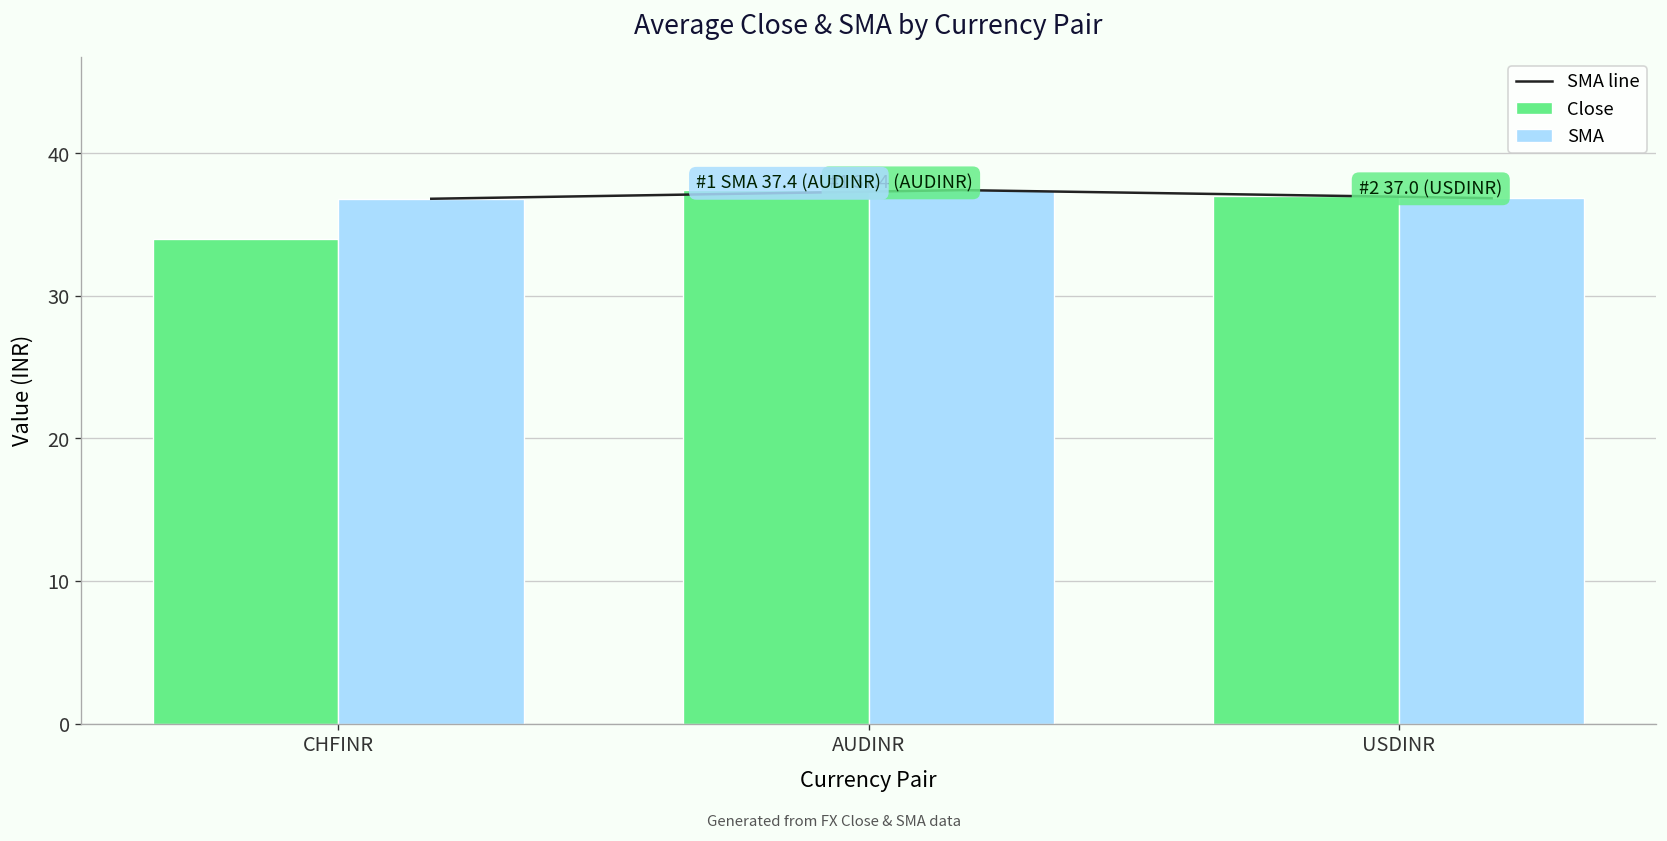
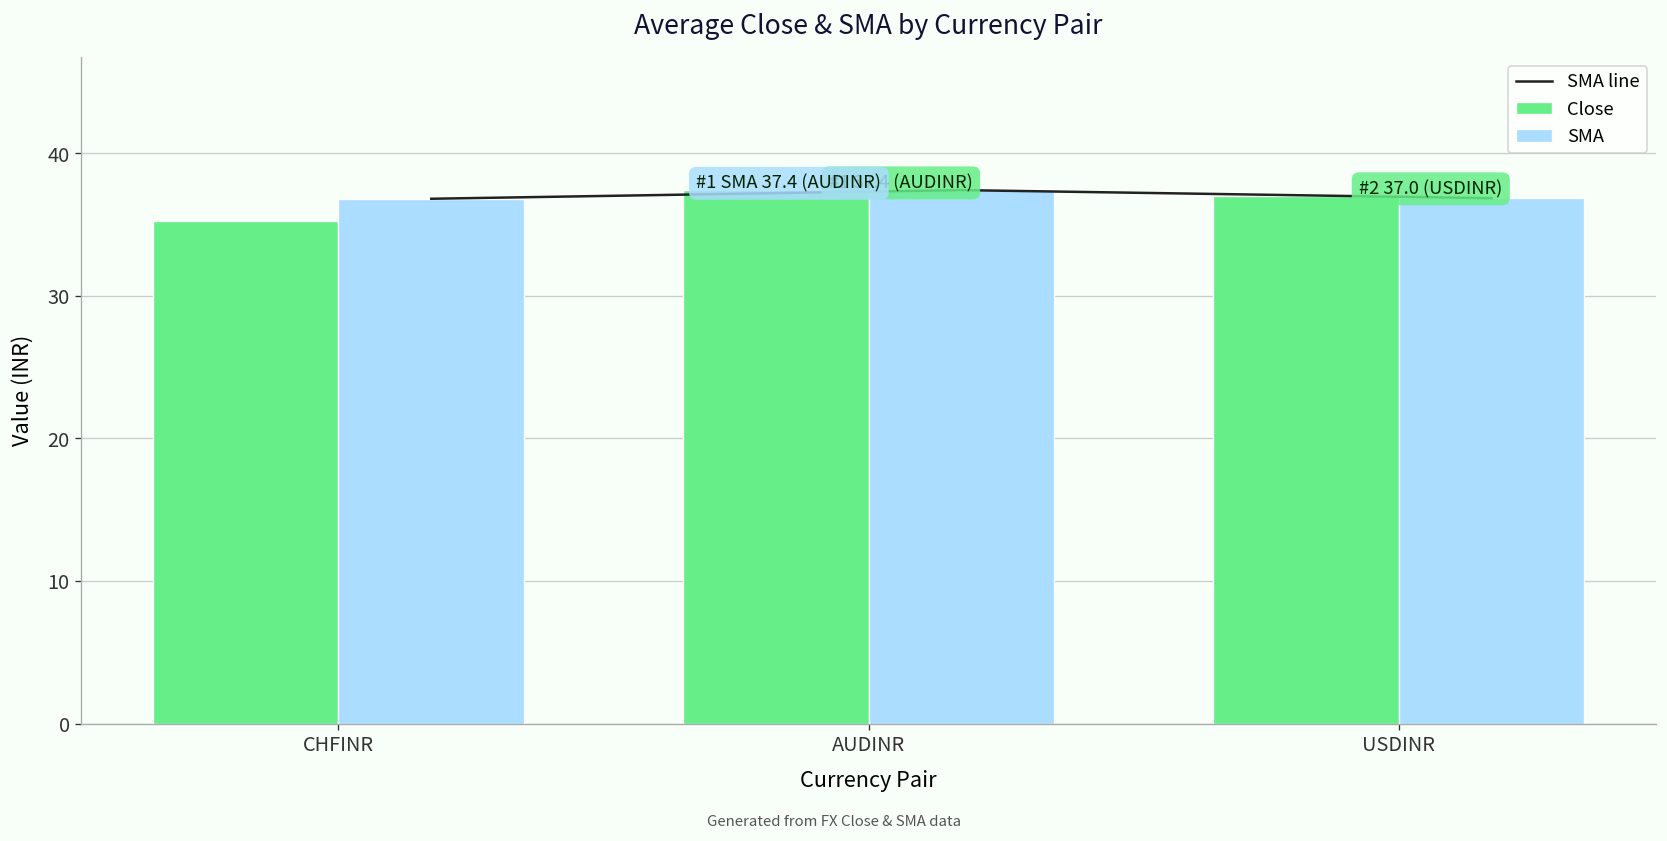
Close, CHFINR: 34.0 -> 35.2
